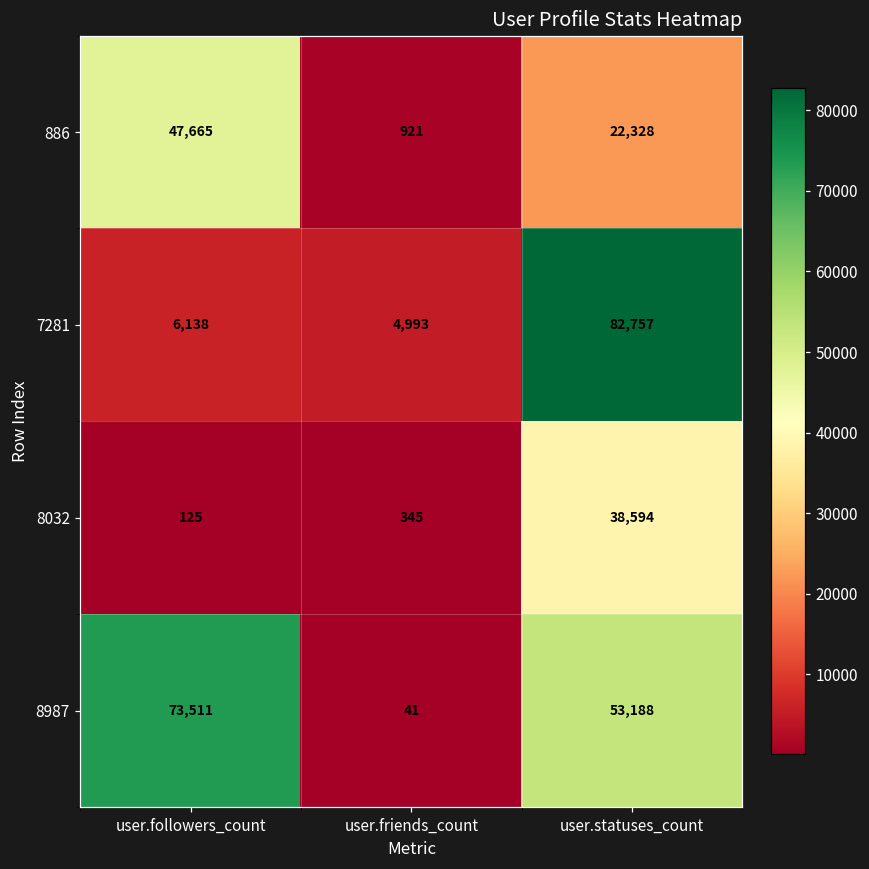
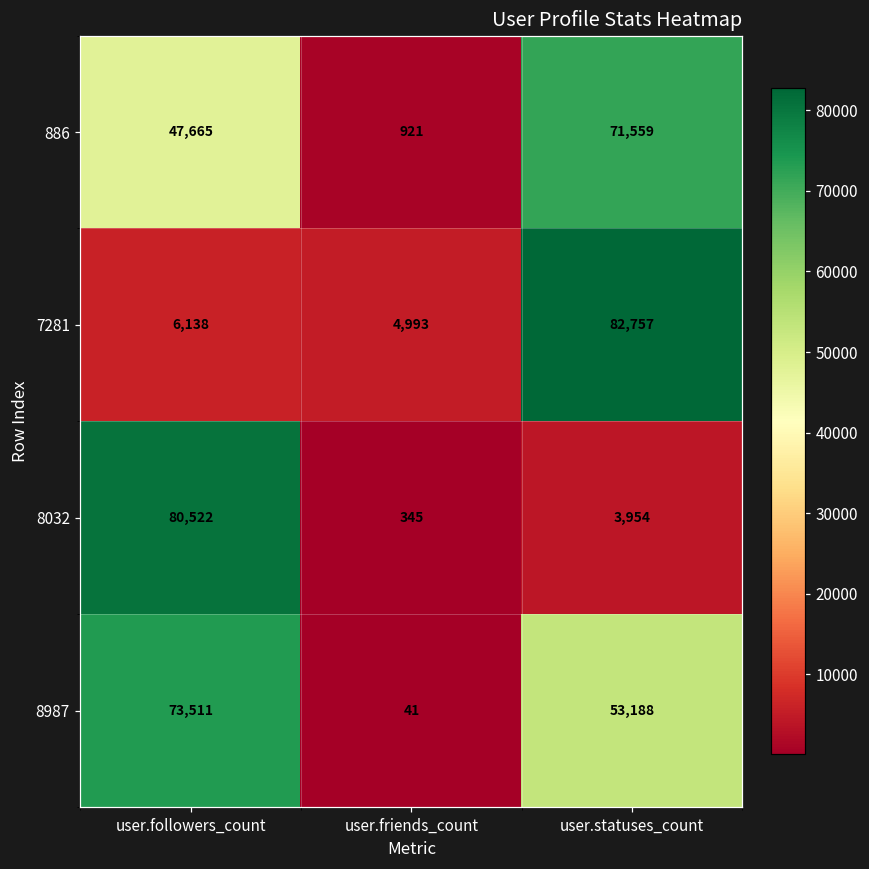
886, user.statuses_count: 22,328 -> 71,559
8032, user.followers_count: 125 -> 80,522
8032, user.statuses_count: 38,594 -> 3,954
